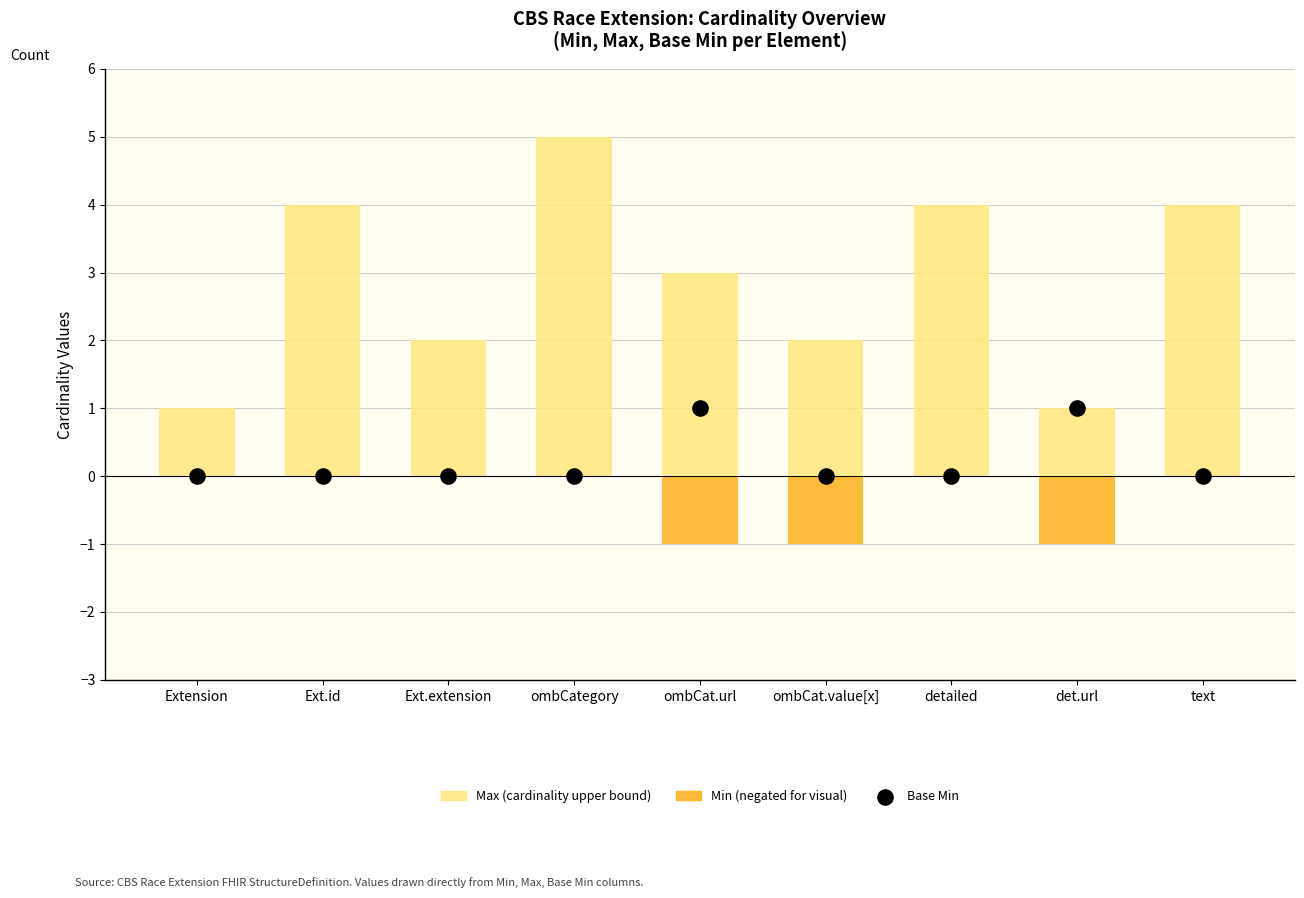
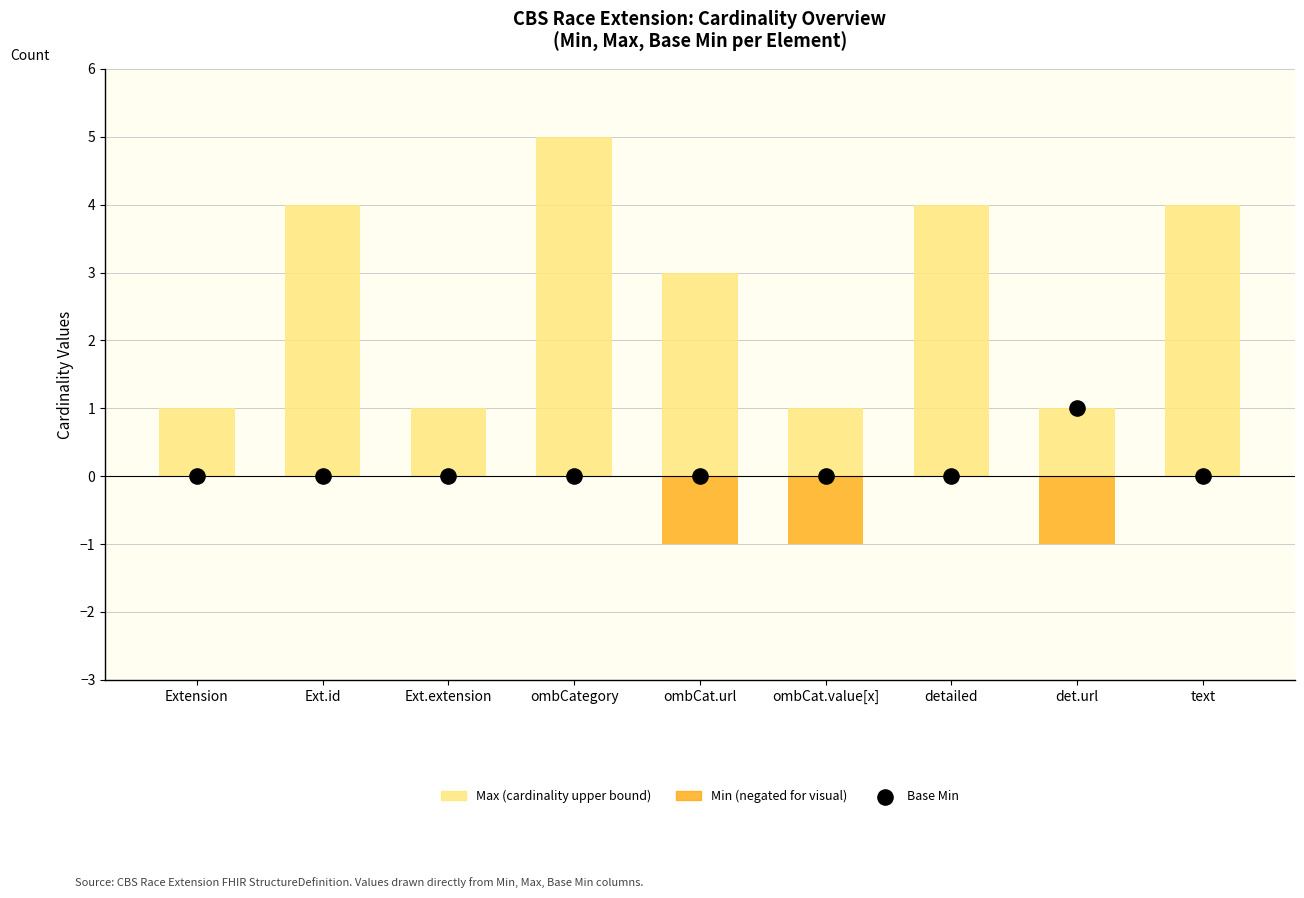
Max (cardinality upper bound), Ext.extension: 2 -> 1
Base Min, ombCat.url: 1 -> 0
Max (cardinality upper bound), ombCat.value[x]: 2 -> 1
